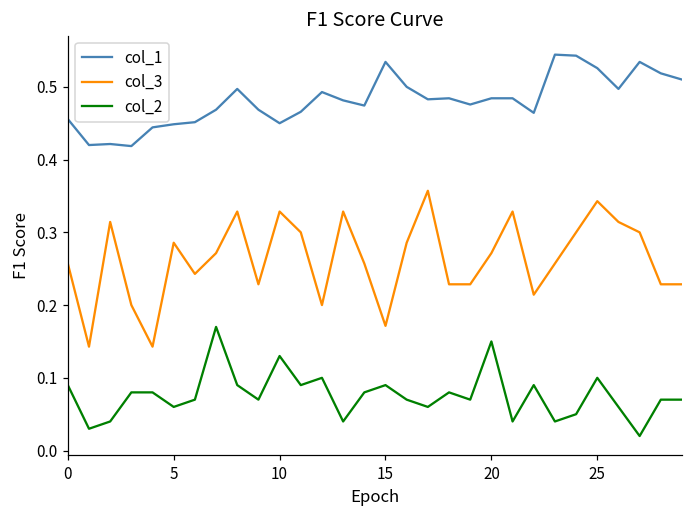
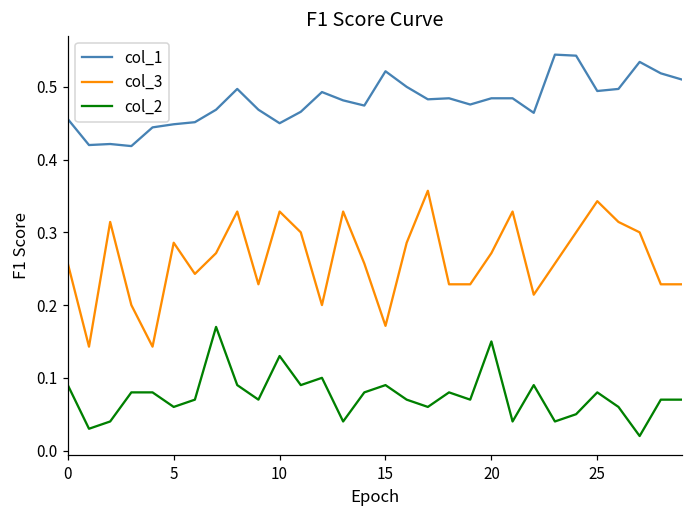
col_1, 15: 0.53 -> 0.52
col_1, 25: 0.53 -> 0.49
col_2, 25: 0.10 -> 0.08
